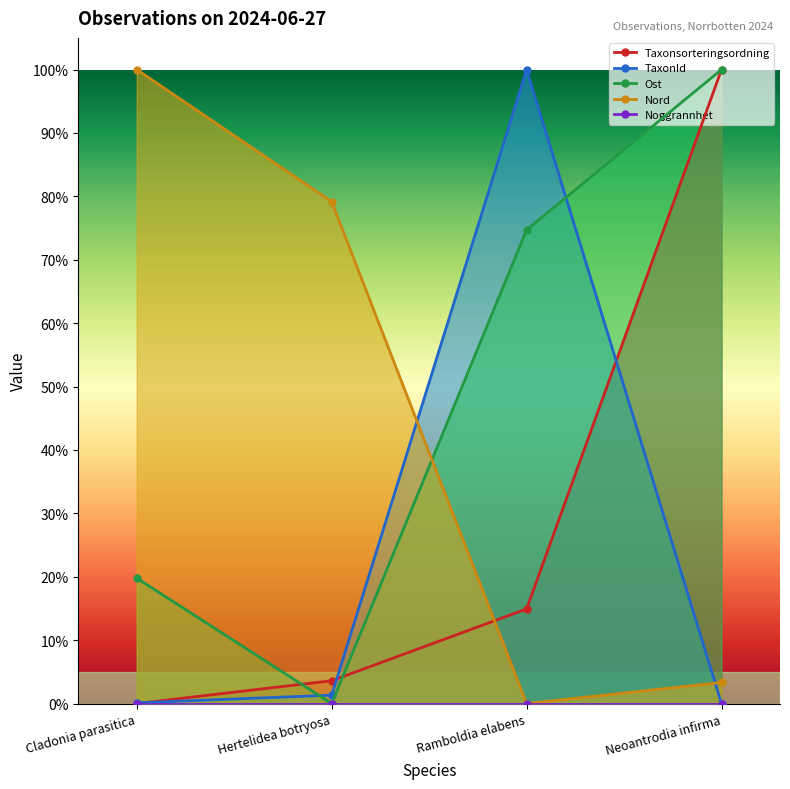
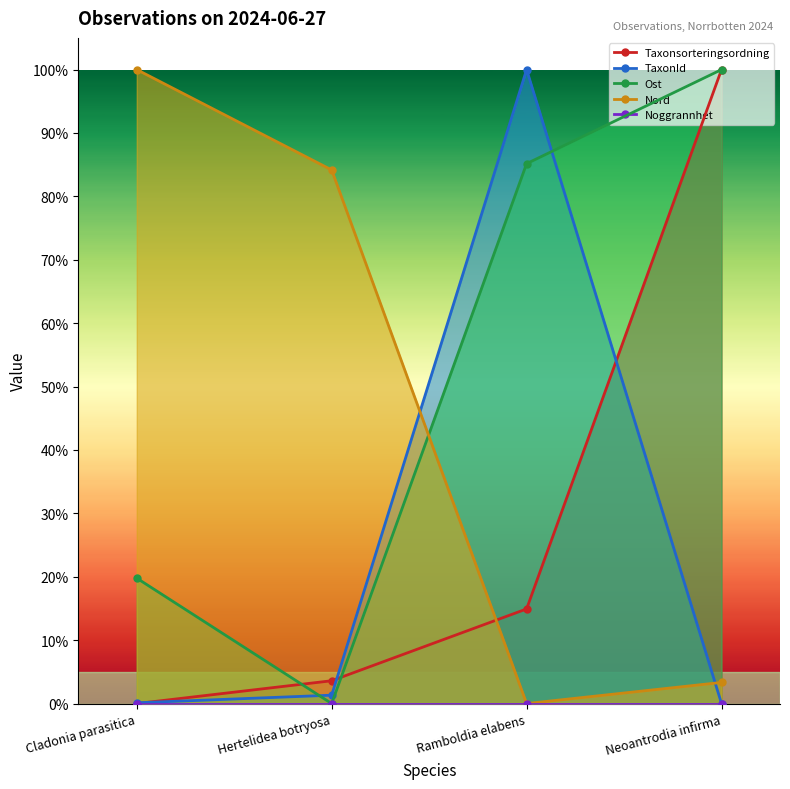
Nord, Hertelidea botryosa: 79% -> 84%
Ost, Ramboldia elabens: 75% -> 85%
